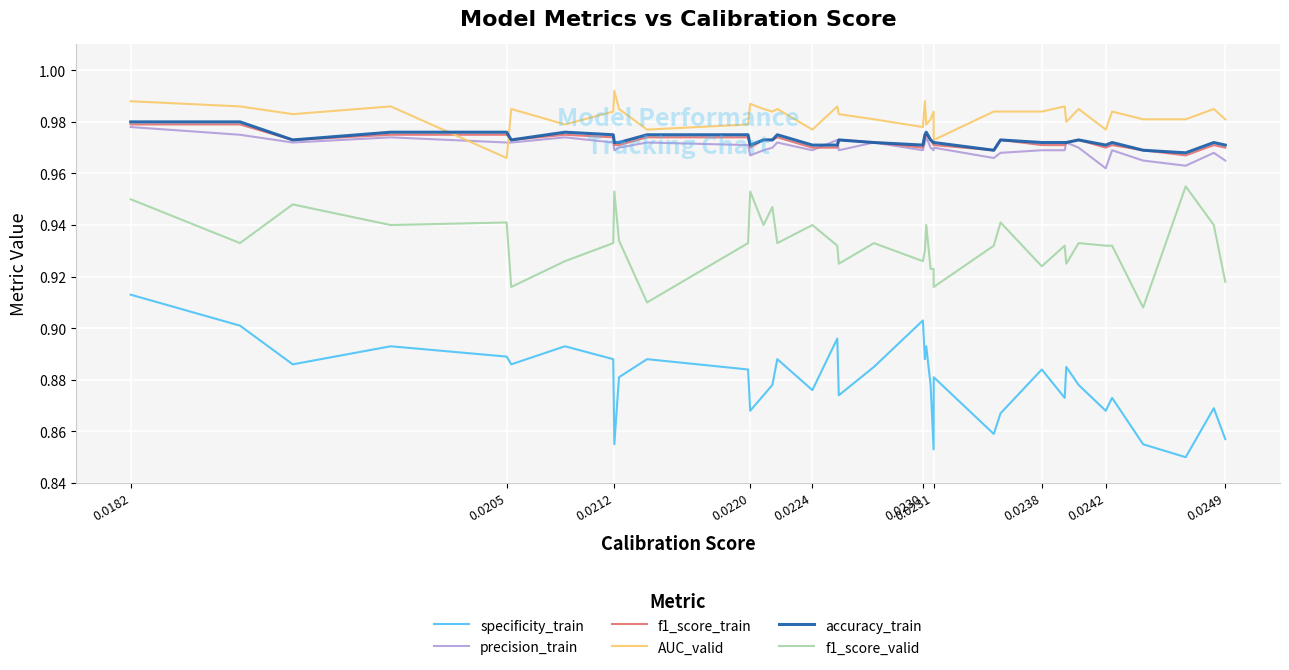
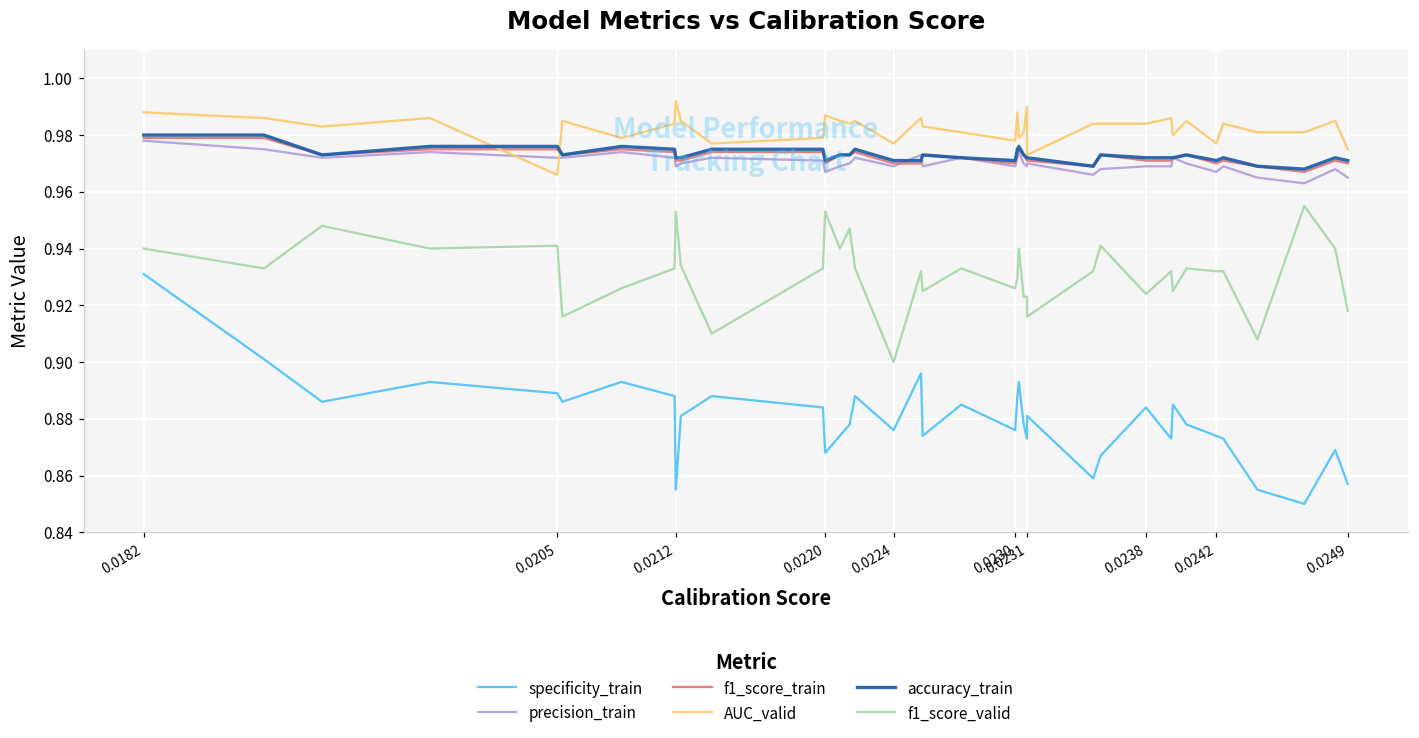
specificity_train, 0.0182: 0.913 -> 0.931
f1_score_valid, 0.0182: 0.95 -> 0.94
f1_score_valid, 0.0224: 0.94 -> 0.90
specificity_train, 0.0230: 0.903 -> 0.876
specificity_train, 0.0231: 0.853 -> 0.873
AUC_valid, 0.0231: 0.984 -> 0.990
specificity_train, 0.0242: 0.868 -> 0.874
precision_train, 0.0242: 0.962 -> 0.967
AUC_valid, 0.0249: 0.981 -> 0.975
